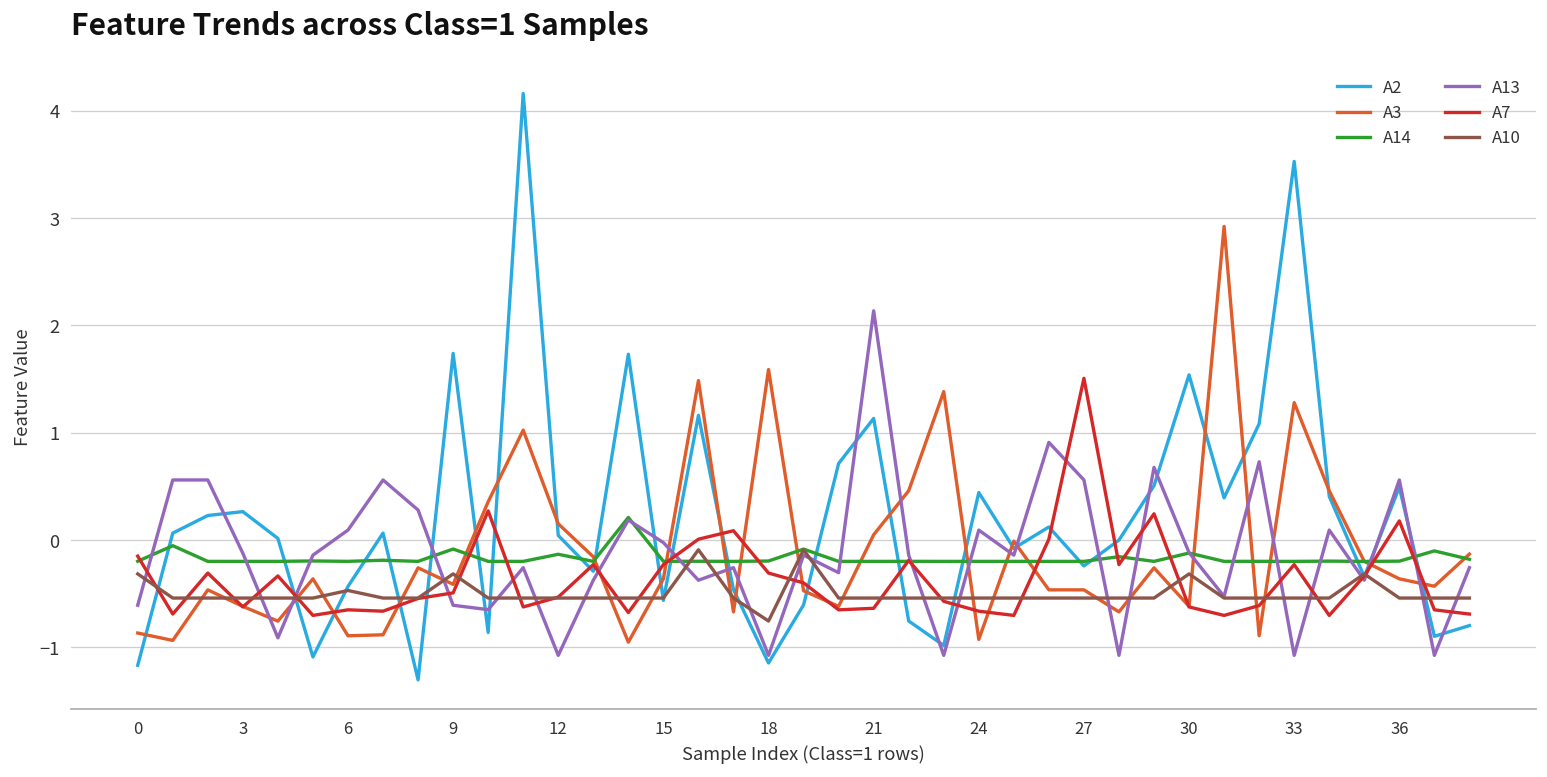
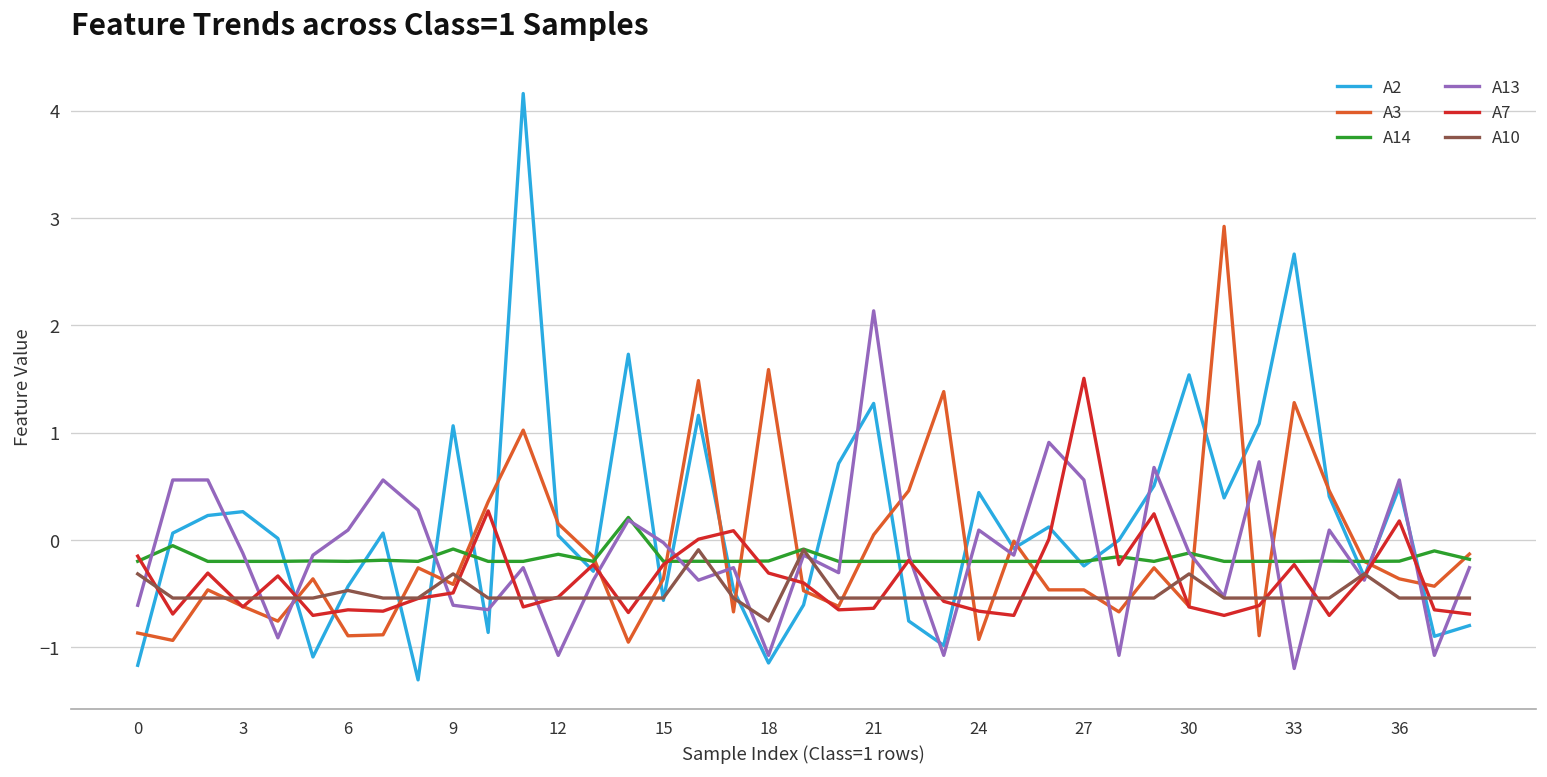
A2, 9: 1.7 -> 1.1
A2, 21: 1.1 -> 1.3
A2, 33: 3.5 -> 2.7
A13, 33: -1.1 -> -1.2
